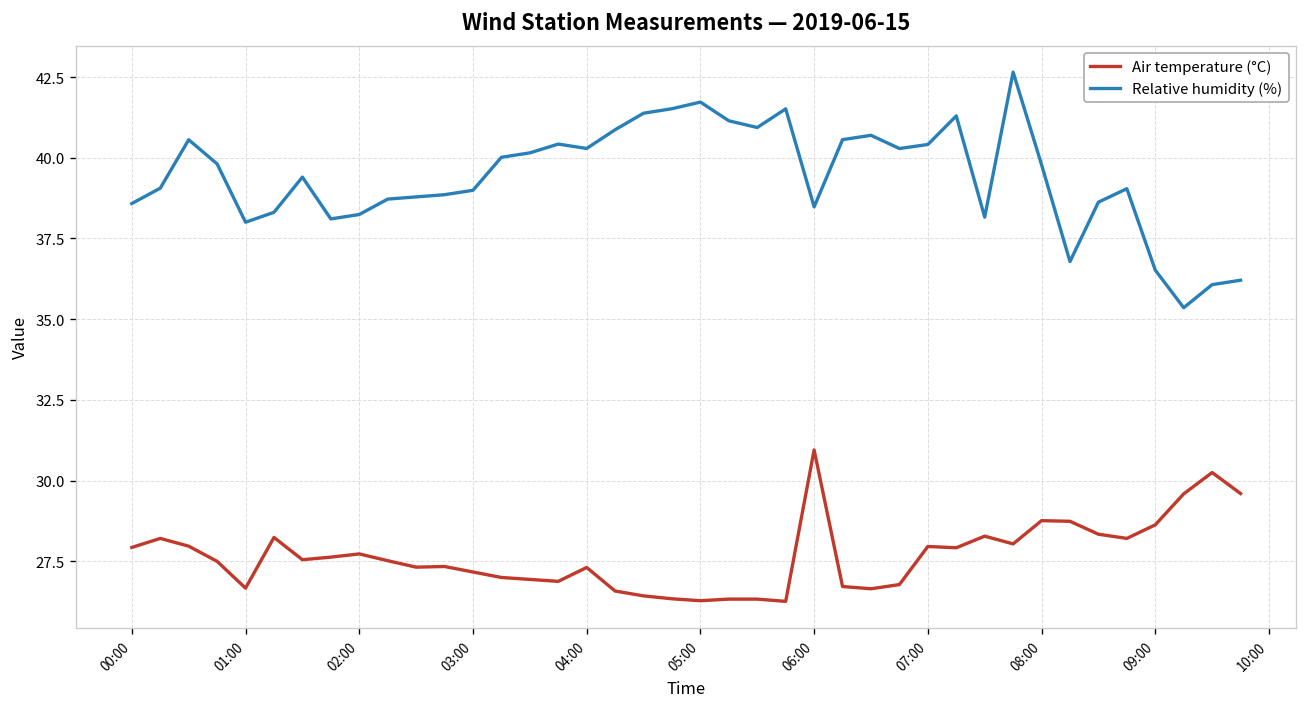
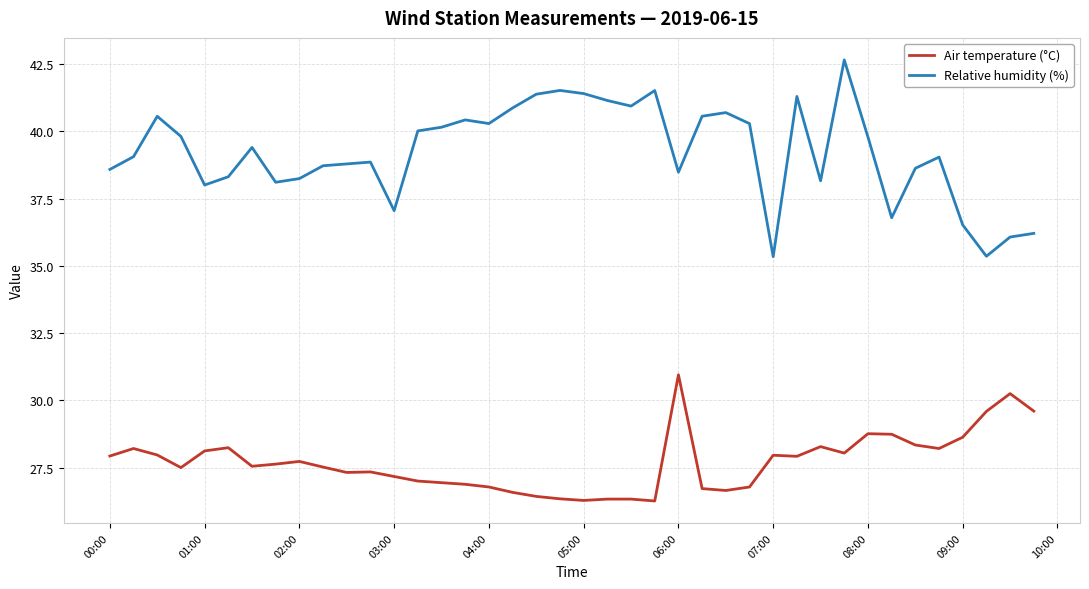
Air temperature (°C), 01:00: 26.7 -> 28.1
Relative humidity (%), 03:00: 39.0 -> 37.0
Air temperature (°C), 04:00: 27.3 -> 26.8
Relative humidity (%), 05:00: 41.7 -> 41.4
Relative humidity (%), 07:00: 40.4 -> 35.3
